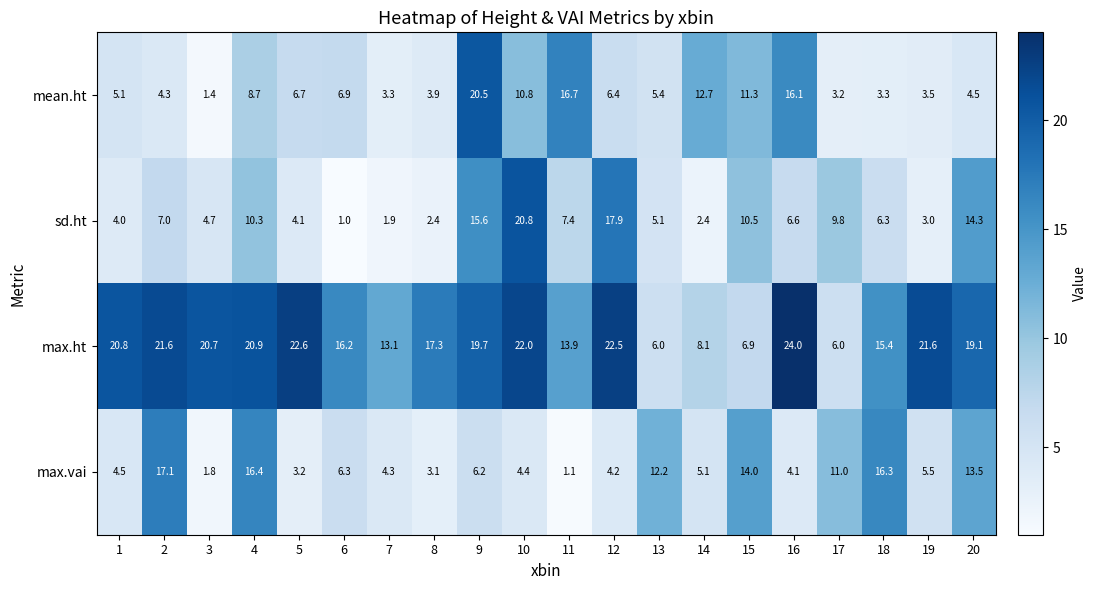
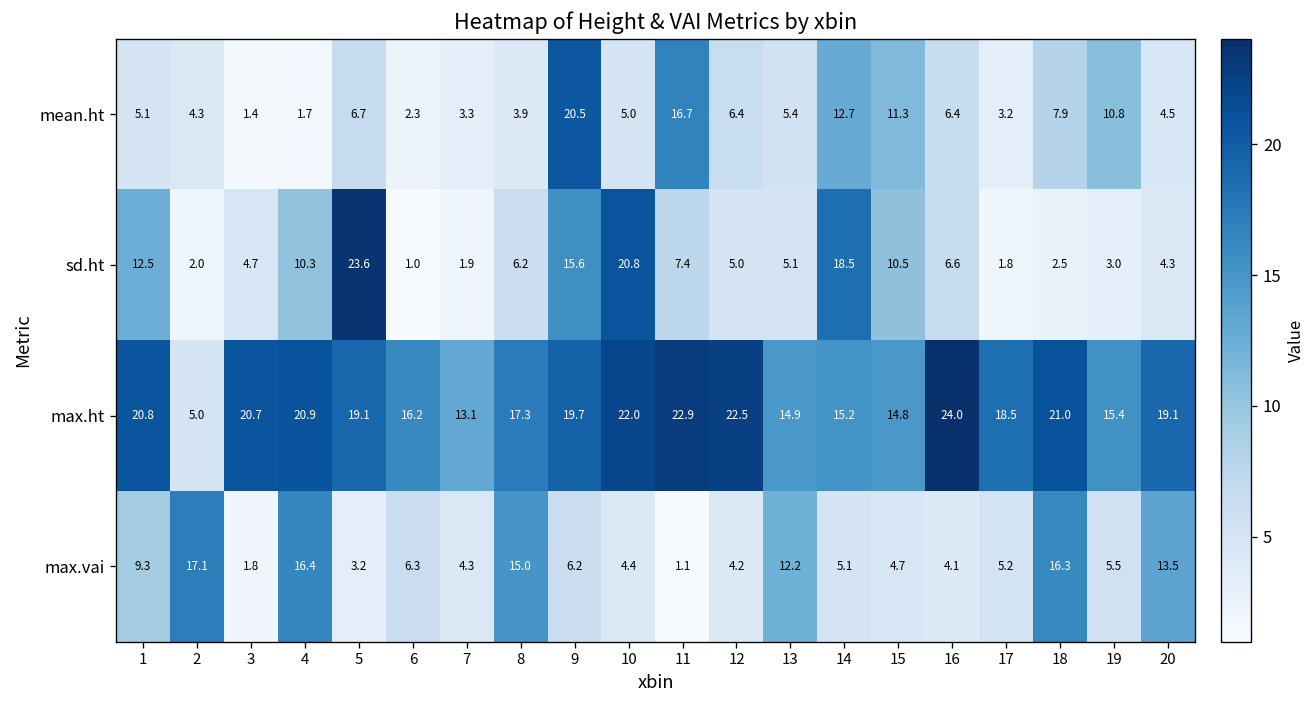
mean.ht, 4: 8.7 -> 1.7
mean.ht, 6: 6.9 -> 2.3
mean.ht, 10: 10.8 -> 5.0
mean.ht, 16: 16.1 -> 6.4
mean.ht, 18: 3.3 -> 7.9
mean.ht, 19: 3.5 -> 10.8
sd.ht, 1: 4.0 -> 12.5
sd.ht, 2: 7.0 -> 2.0
sd.ht, 5: 4.1 -> 23.6
sd.ht, 8: 2.4 -> 6.2
sd.ht, 12: 17.9 -> 5.0
sd.ht, 14: 2.4 -> 18.5
sd.ht, 17: 9.8 -> 1.8
sd.ht, 18: 6.3 -> 2.5
sd.ht, 20: 14.3 -> 4.3
max.ht, 2: 21.6 -> 5.0
max.ht, 5: 22.6 -> 19.1
max.ht, 11: 13.9 -> 22.9
max.ht, 13: 6.0 -> 14.9
max.ht, 14: 8.1 -> 15.2
max.ht, 15: 6.9 -> 14.8
max.ht, 17: 6.0 -> 18.5
max.ht, 18: 15.4 -> 21.0
max.ht, 19: 21.6 -> 15.4
max.vai, 1: 4.5 -> 9.3
max.vai, 8: 3.1 -> 15.0
max.vai, 15: 14.0 -> 4.7
max.vai, 17: 11.0 -> 5.2
